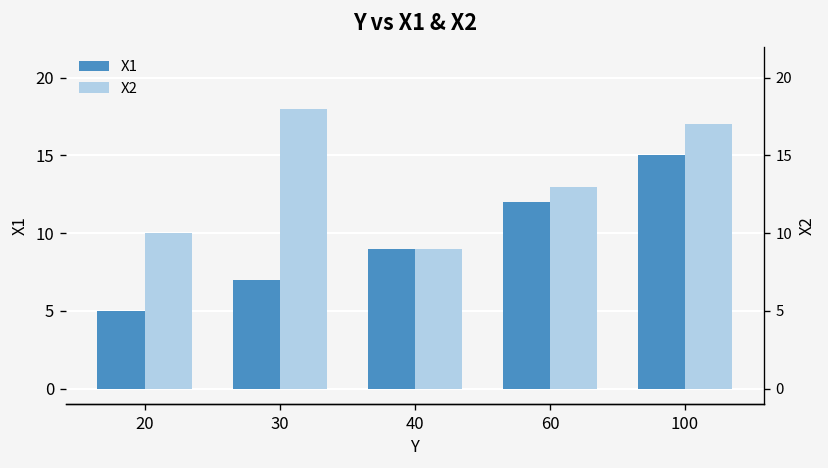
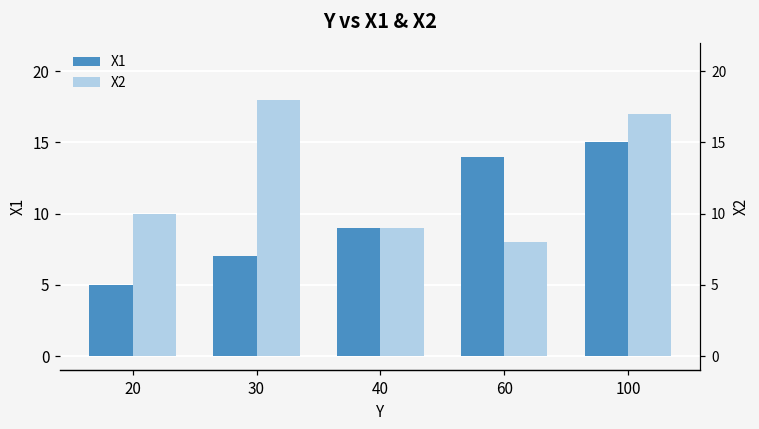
X1, 60: 12 -> 14
X2, 60: 13 -> 8
